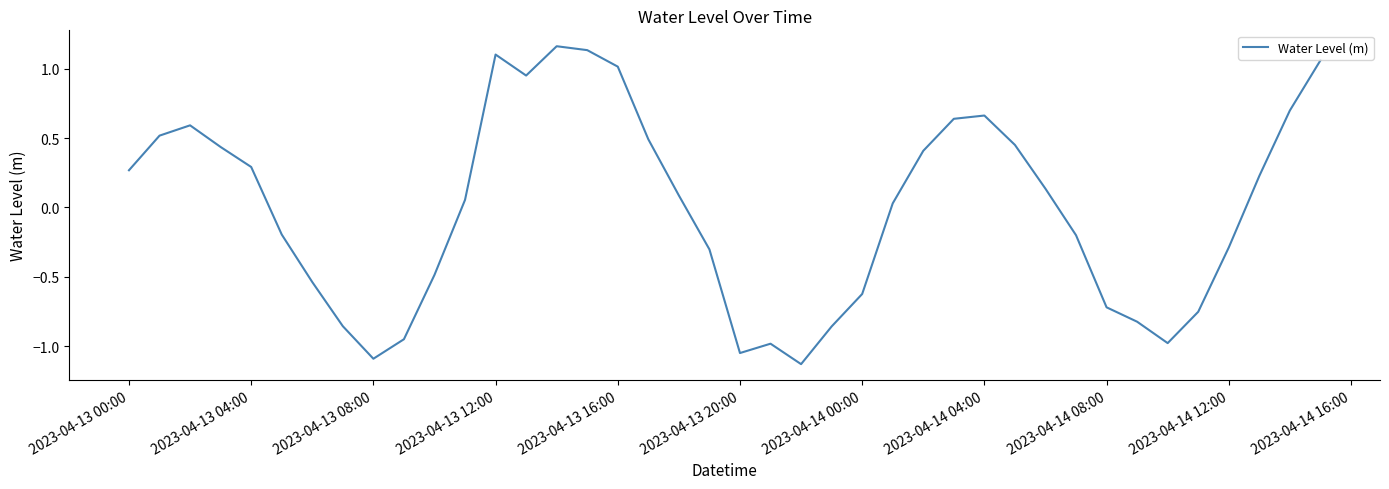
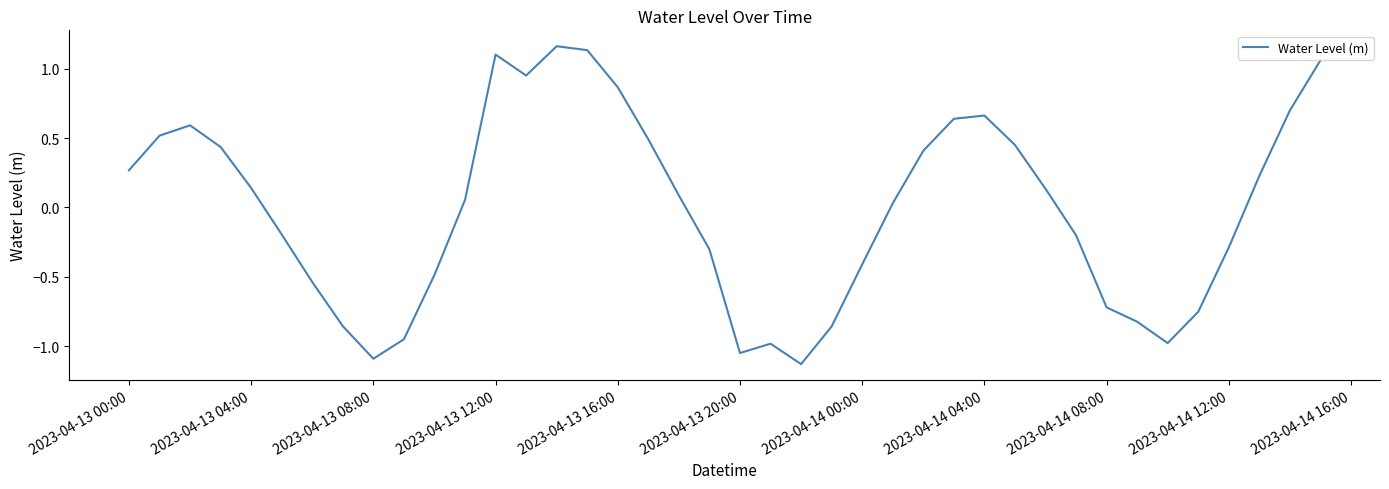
2023-04-13 04:00: 0.29 -> 0.14
2023-04-13 16:00: 1.01 -> 0.87
2023-04-14 00:00: -0.62 -> -0.41
